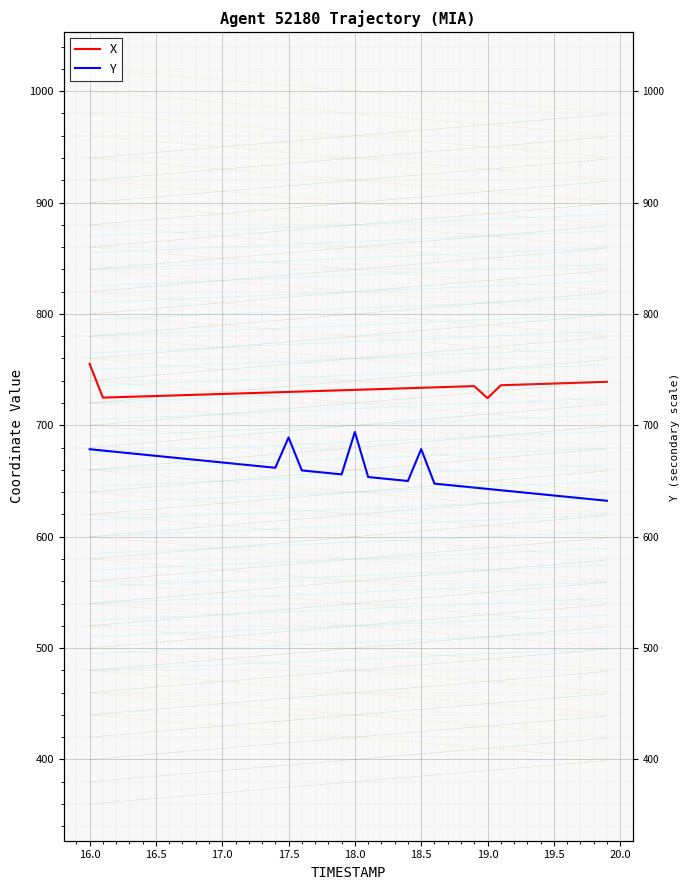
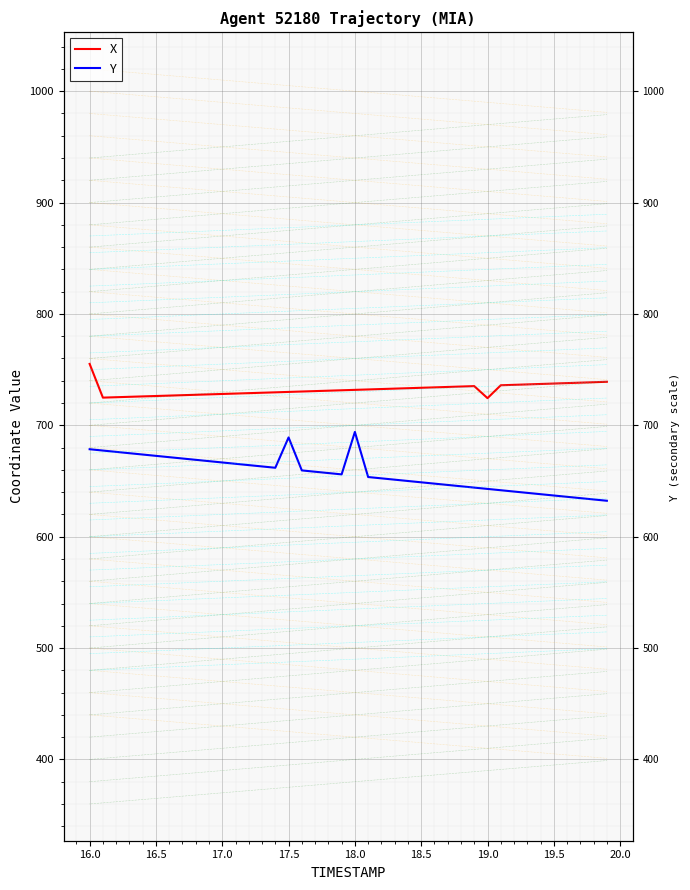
Y, 18.5: 679 -> 649
